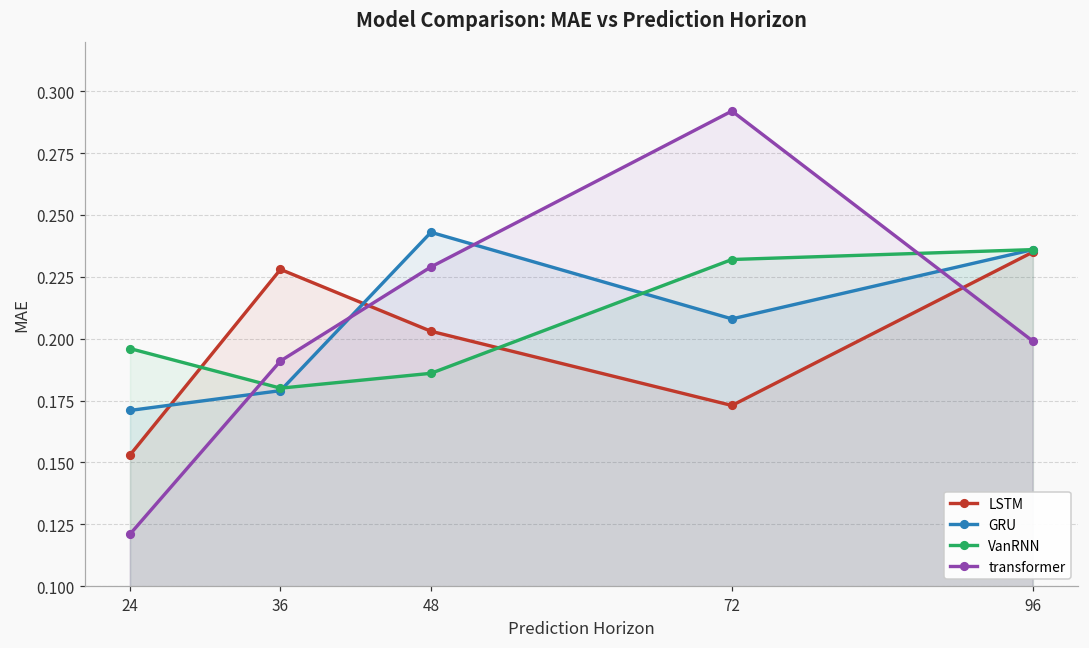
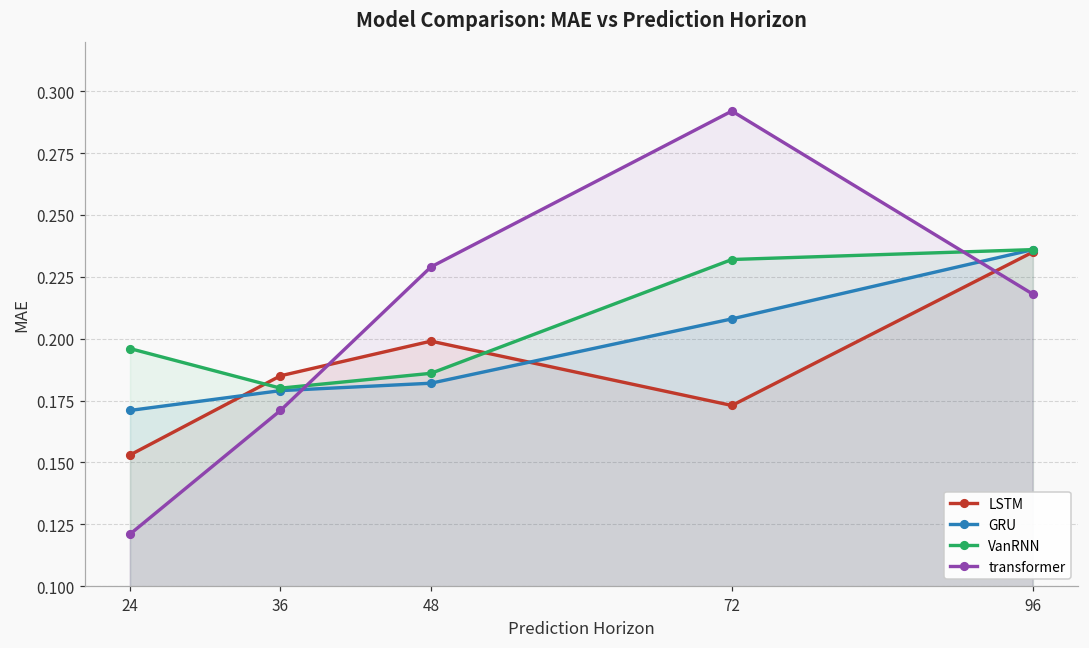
LSTM, 36: 0.228 -> 0.185
transformer, 36: 0.191 -> 0.171
LSTM, 48: 0.203 -> 0.199
GRU, 48: 0.243 -> 0.182
transformer, 96: 0.199 -> 0.218
